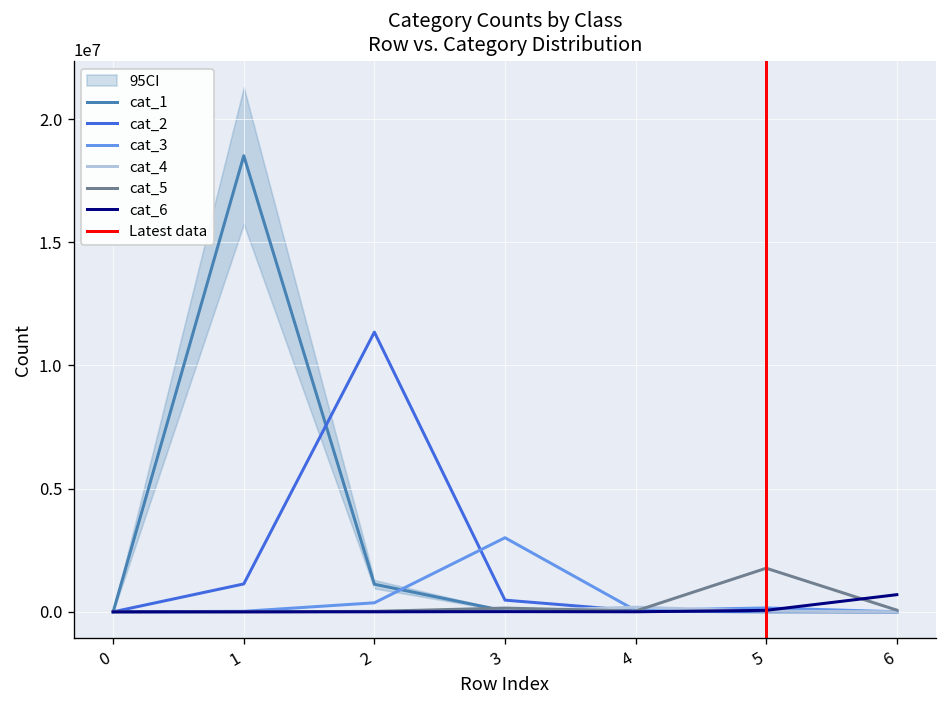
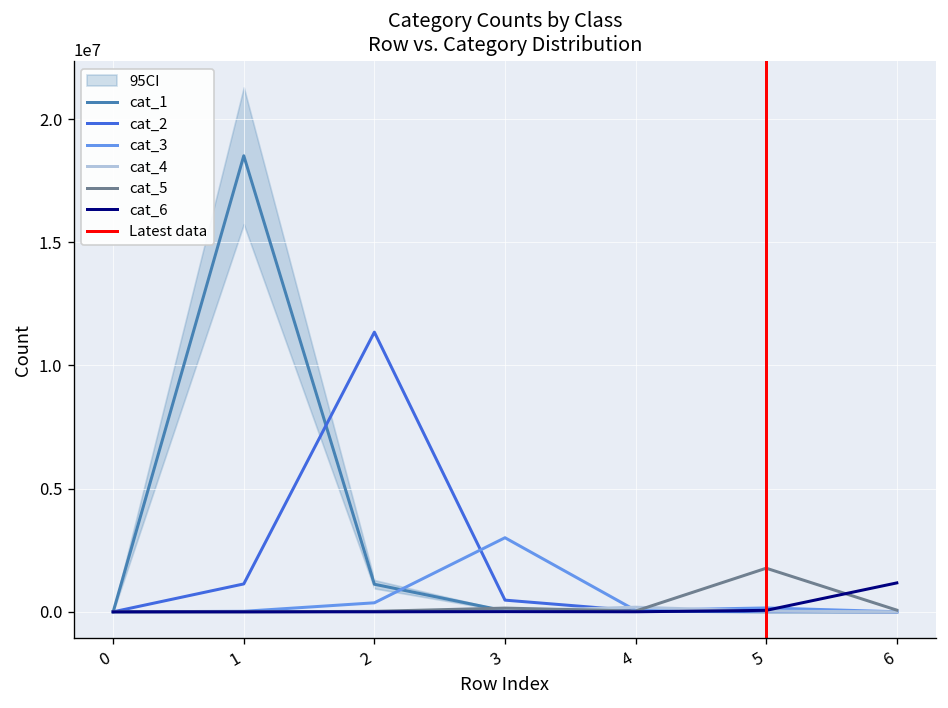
cat_6, 6: 700000 -> 1200000
